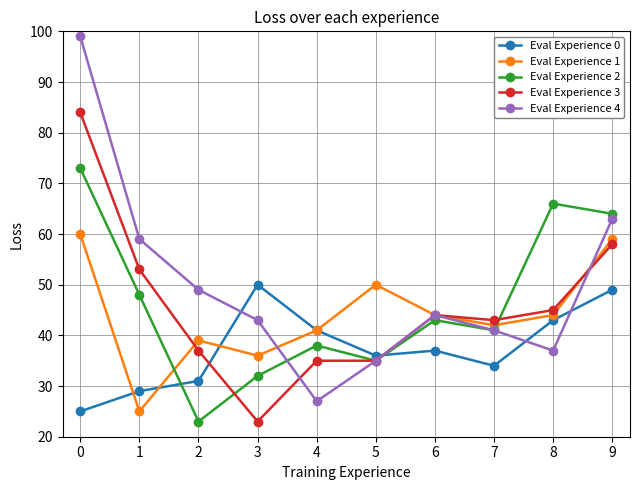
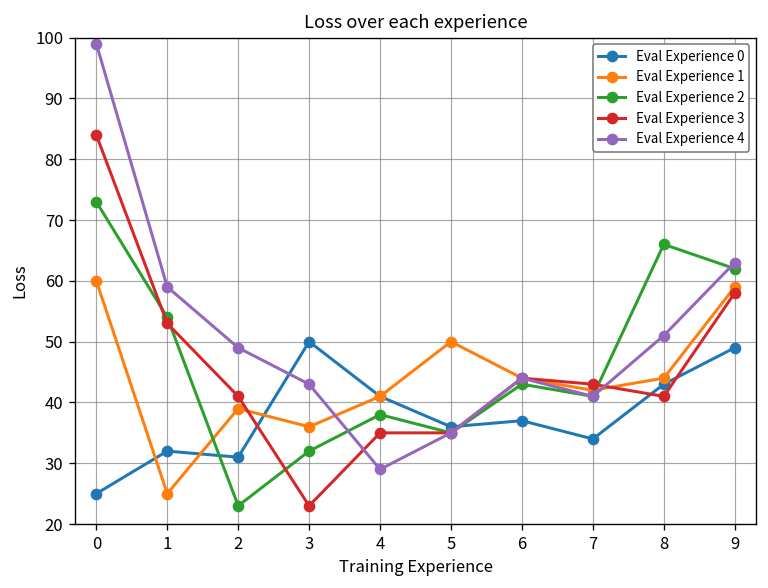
Eval Experience 0, 1: 29 -> 32
Eval Experience 2, 1: 48 -> 54
Eval Experience 3, 2: 37 -> 41
Eval Experience 4, 4: 27 -> 29
Eval Experience 3, 8: 45 -> 41
Eval Experience 4, 8: 37 -> 51
Eval Experience 2, 9: 64 -> 62
